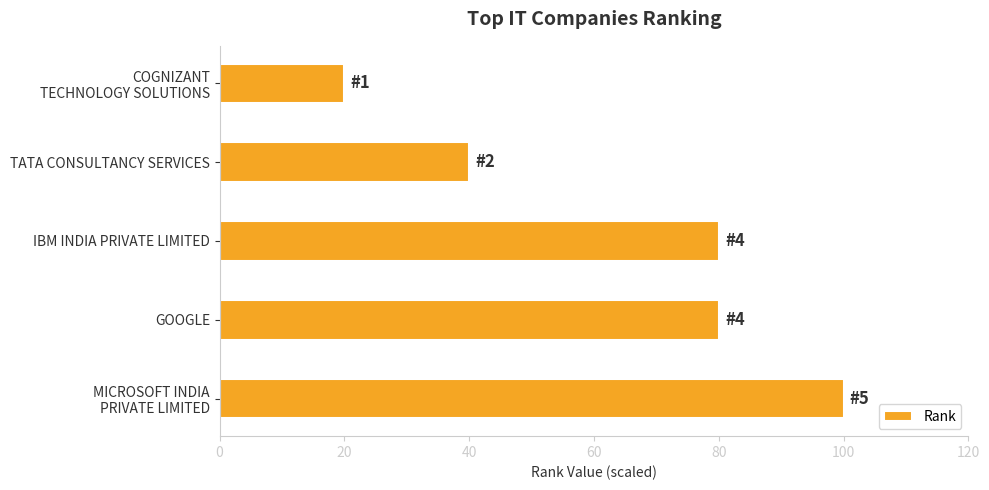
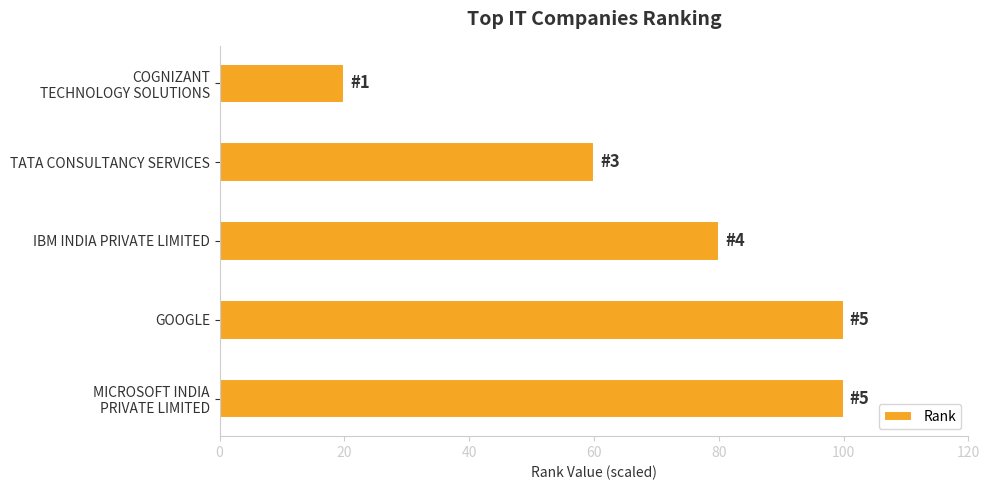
TATA CONSULTANCY SERVICES: 2 -> 3
GOOGLE: 4 -> 5
